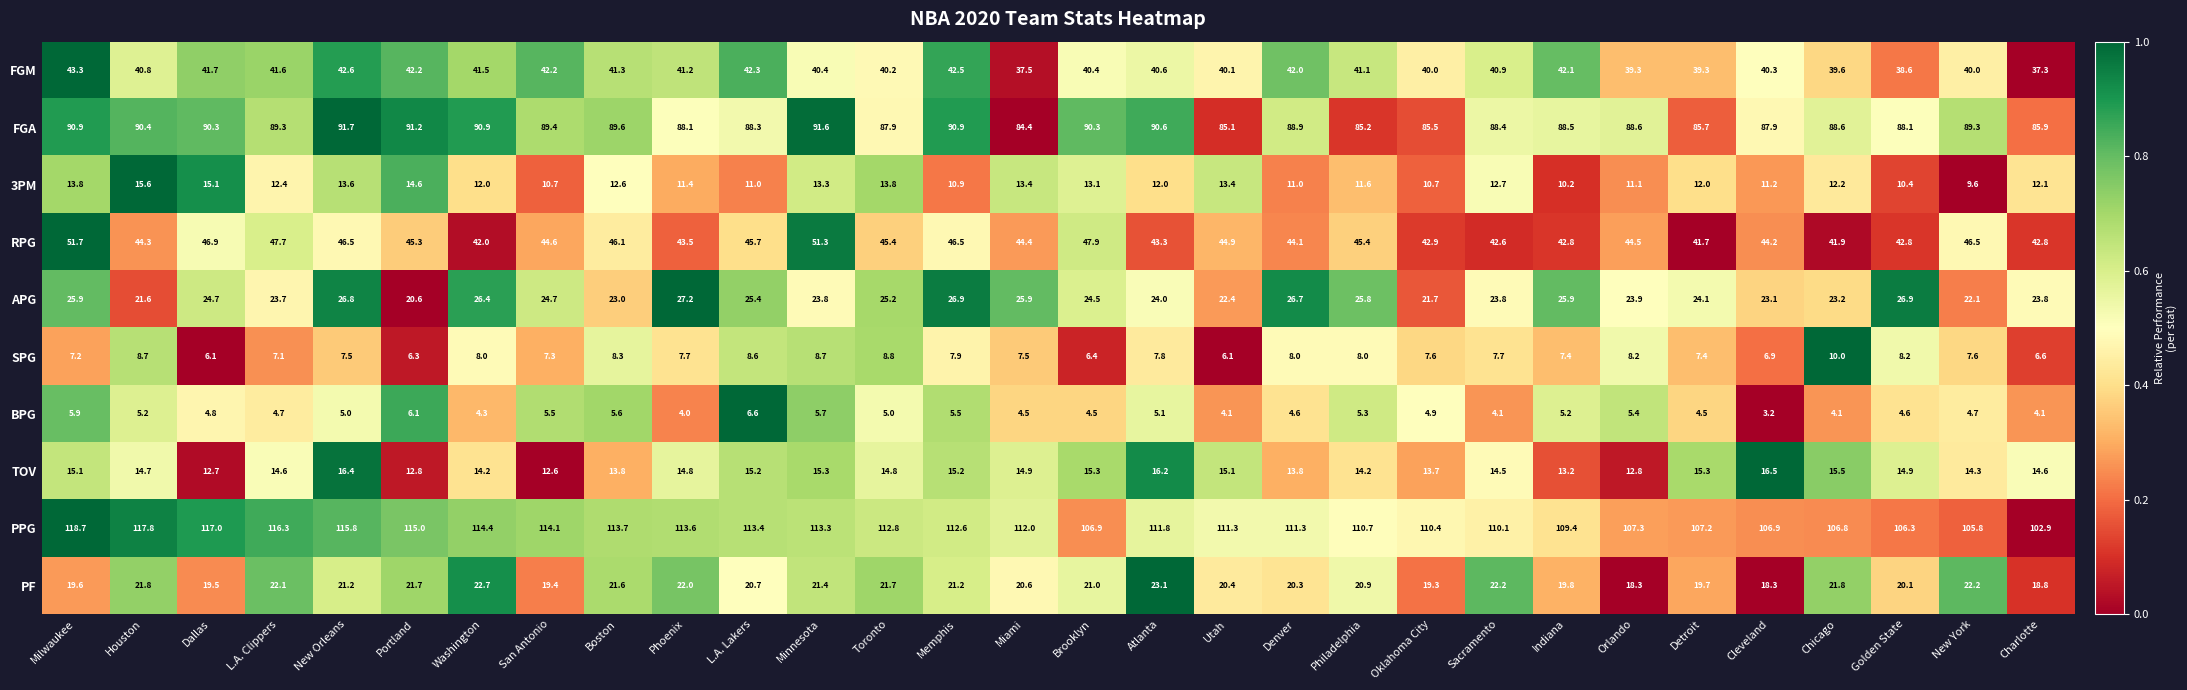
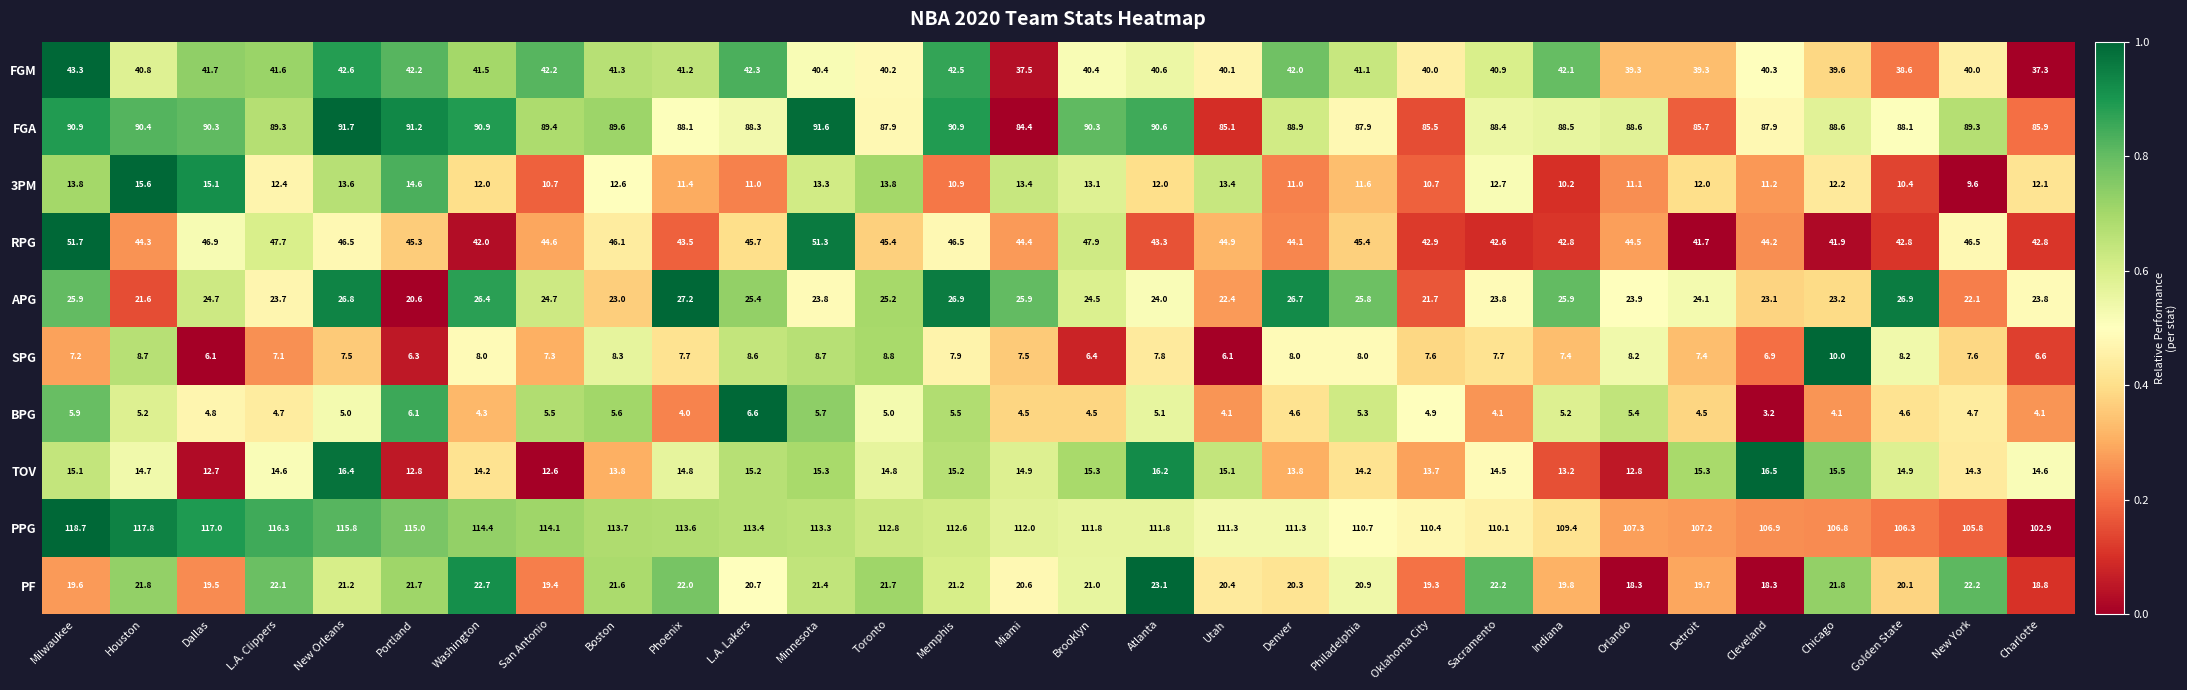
FGA, Philadelphia: 85.2 -> 87.9
PPG, Brooklyn: 106.9 -> 111.8
